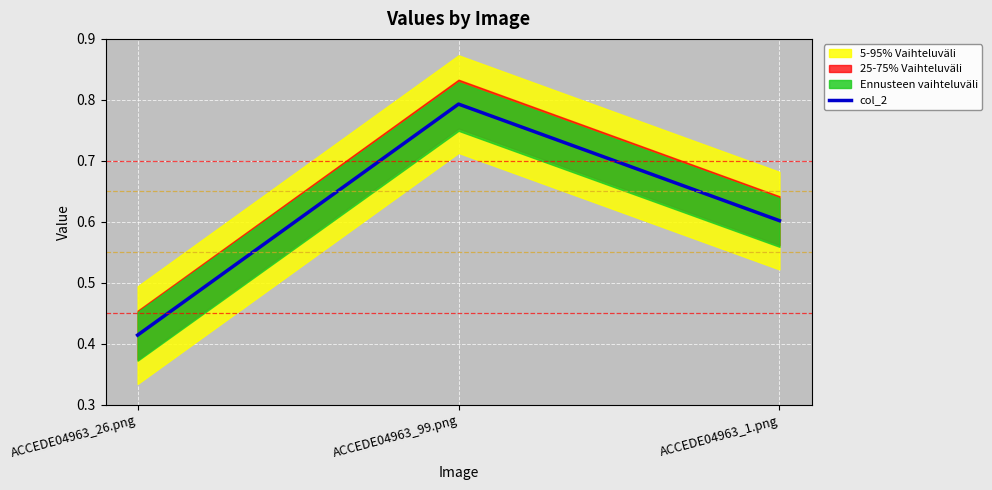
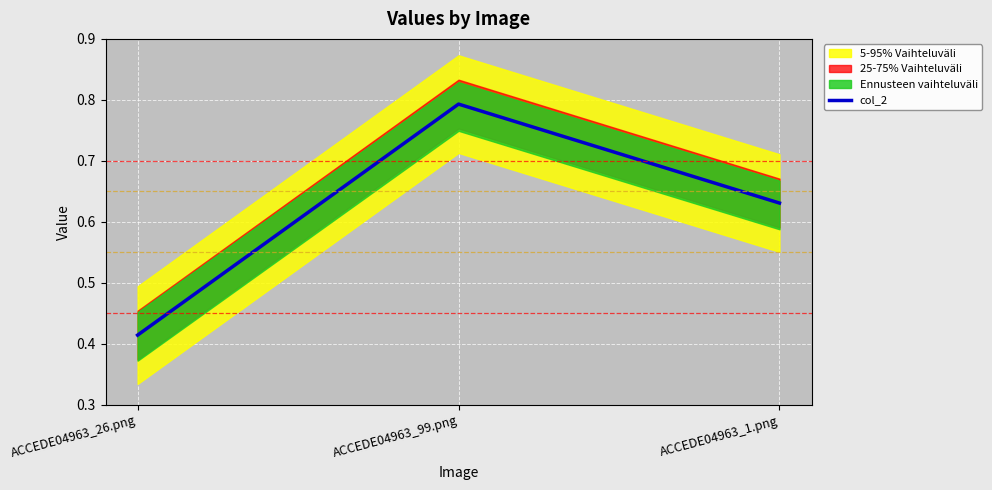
col_2, ACCEDE04963_1.png: 0.60 -> 0.63
